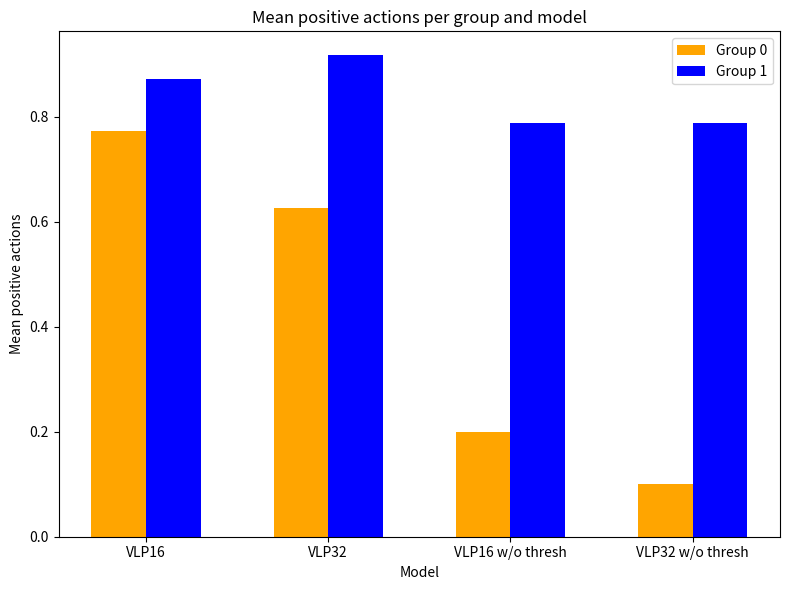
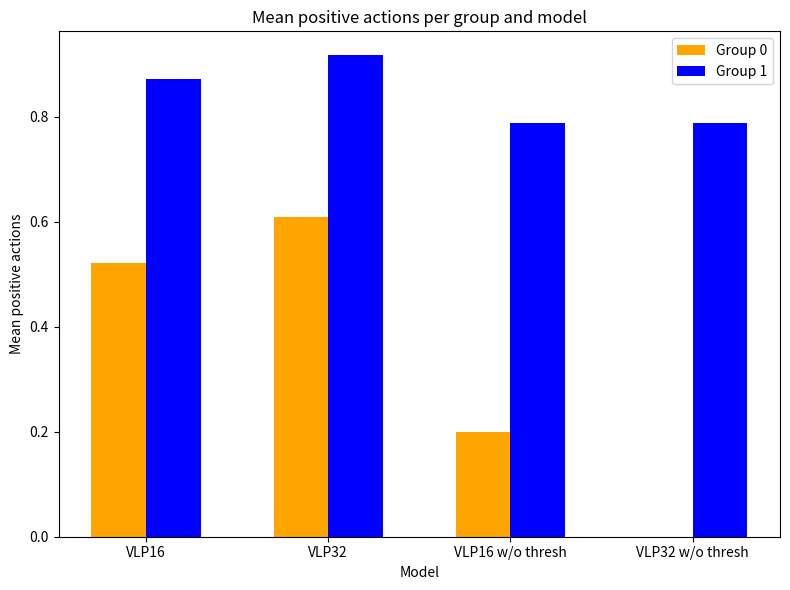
Group 0, VLP16: 0.77 -> 0.52
Group 0, VLP32: 0.63 -> 0.61
Group 0, VLP32 w/o thresh: 0.1 -> 0.0
